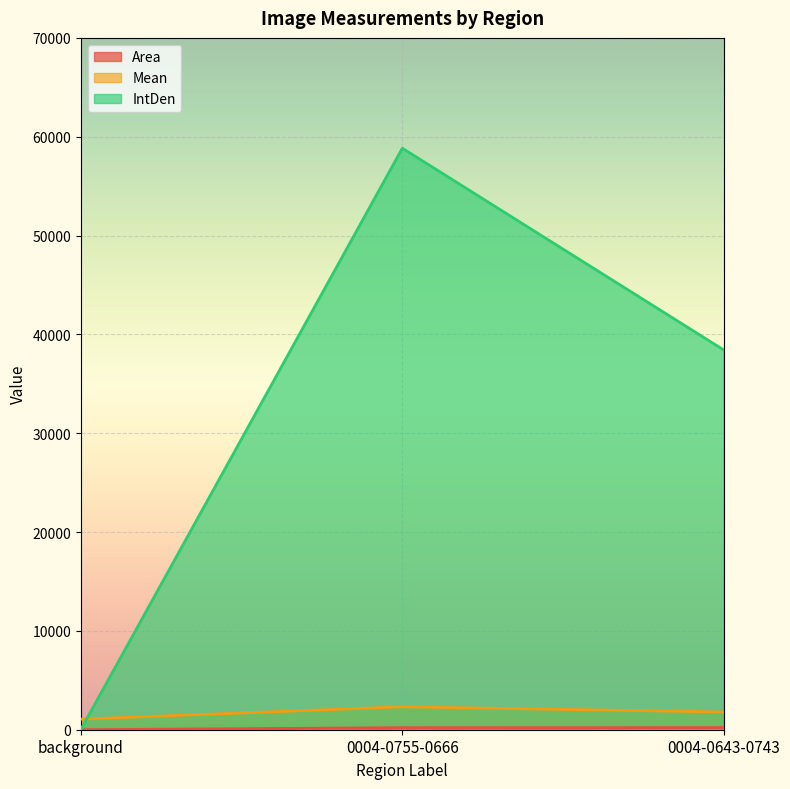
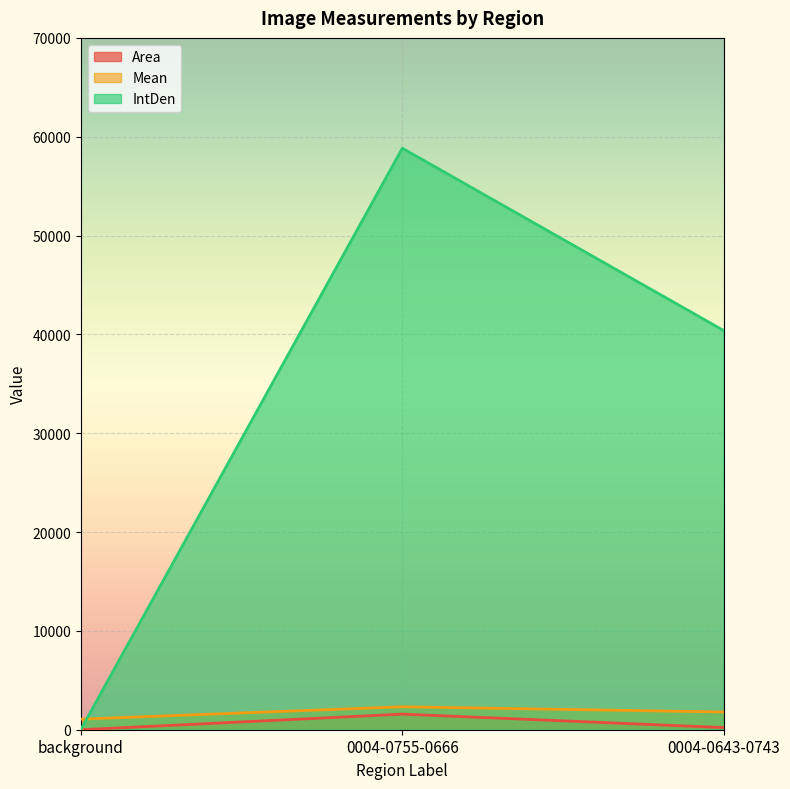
Area, 0004-0755-0666: 0 -> 2000
IntDen, 0004-0643-0743: 38000 -> 40000
